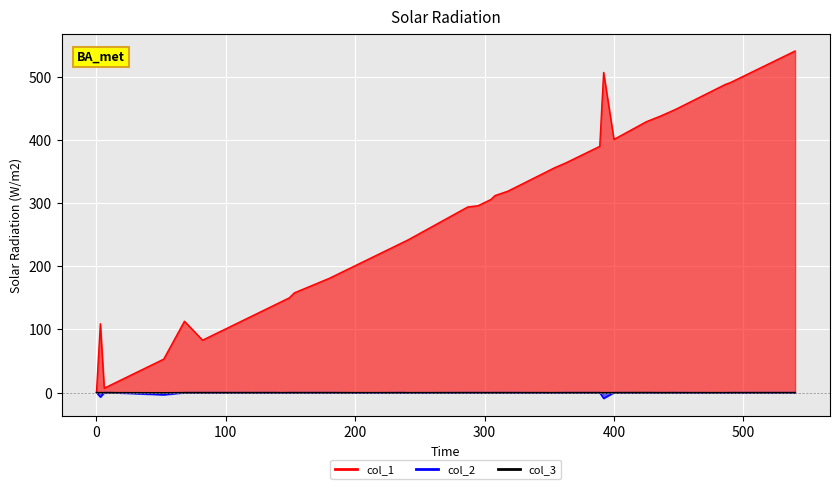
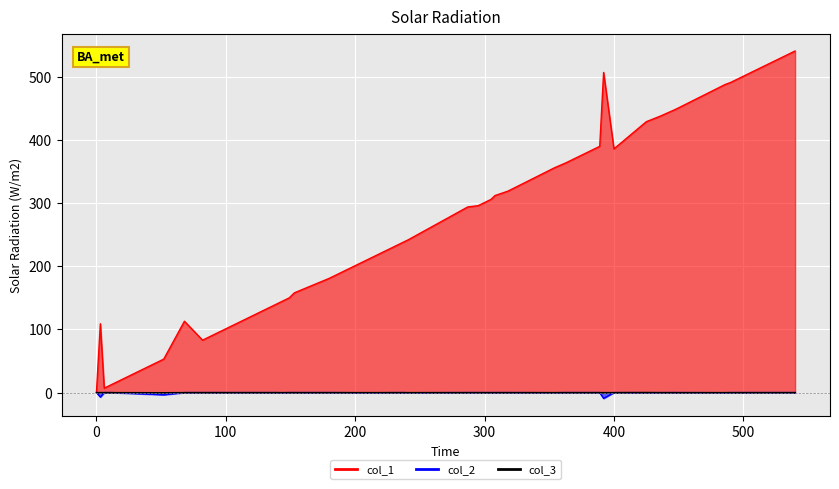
col_1, 400: 400 -> 390
